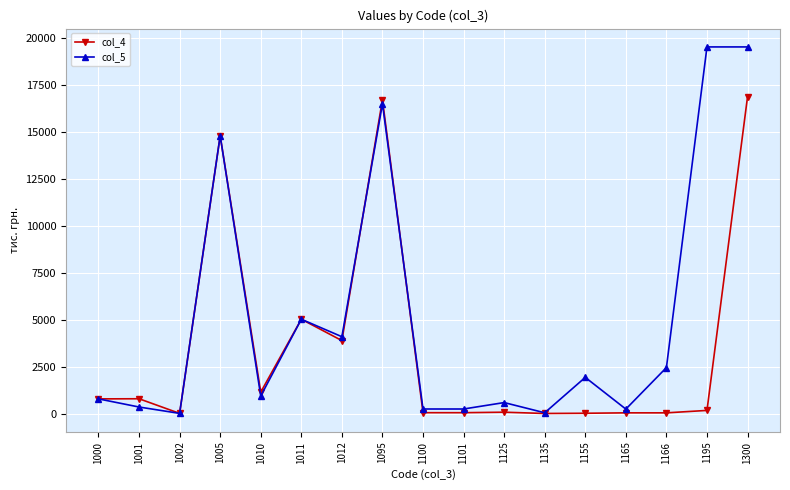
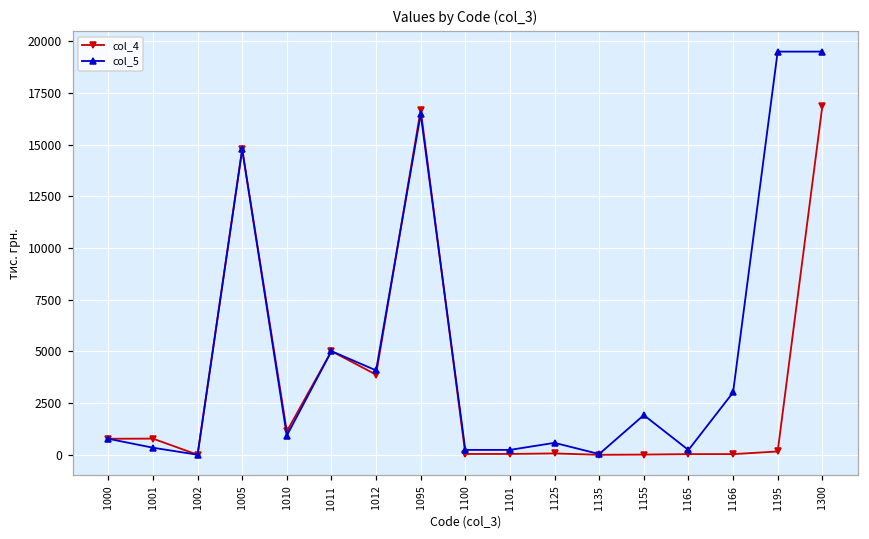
col_5, 1166: 2400 -> 3000
